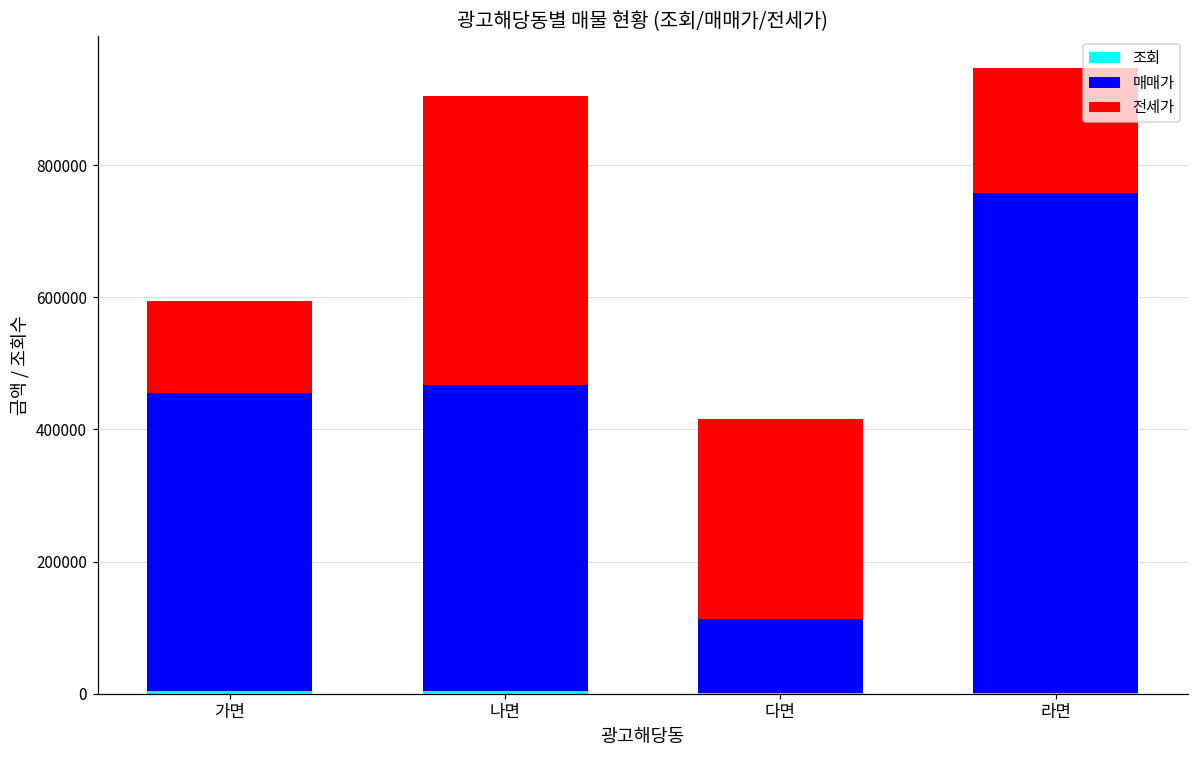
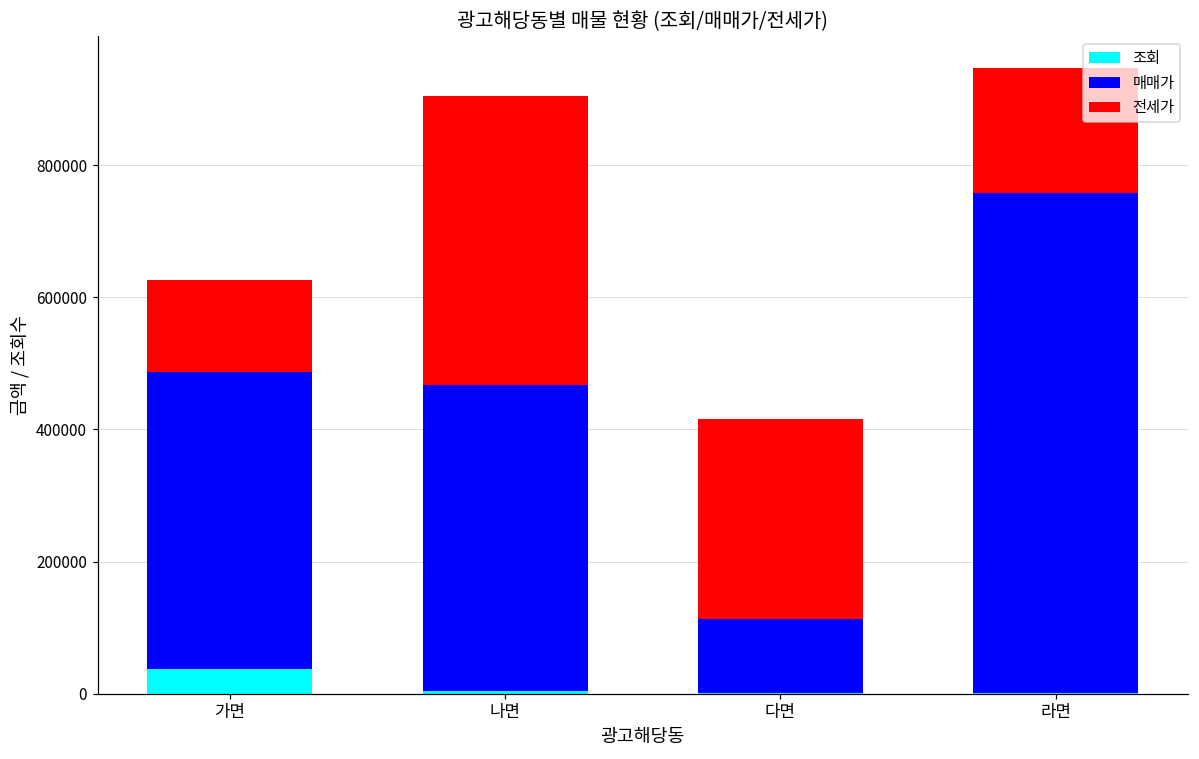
조회, 가면: 0 -> 40000
